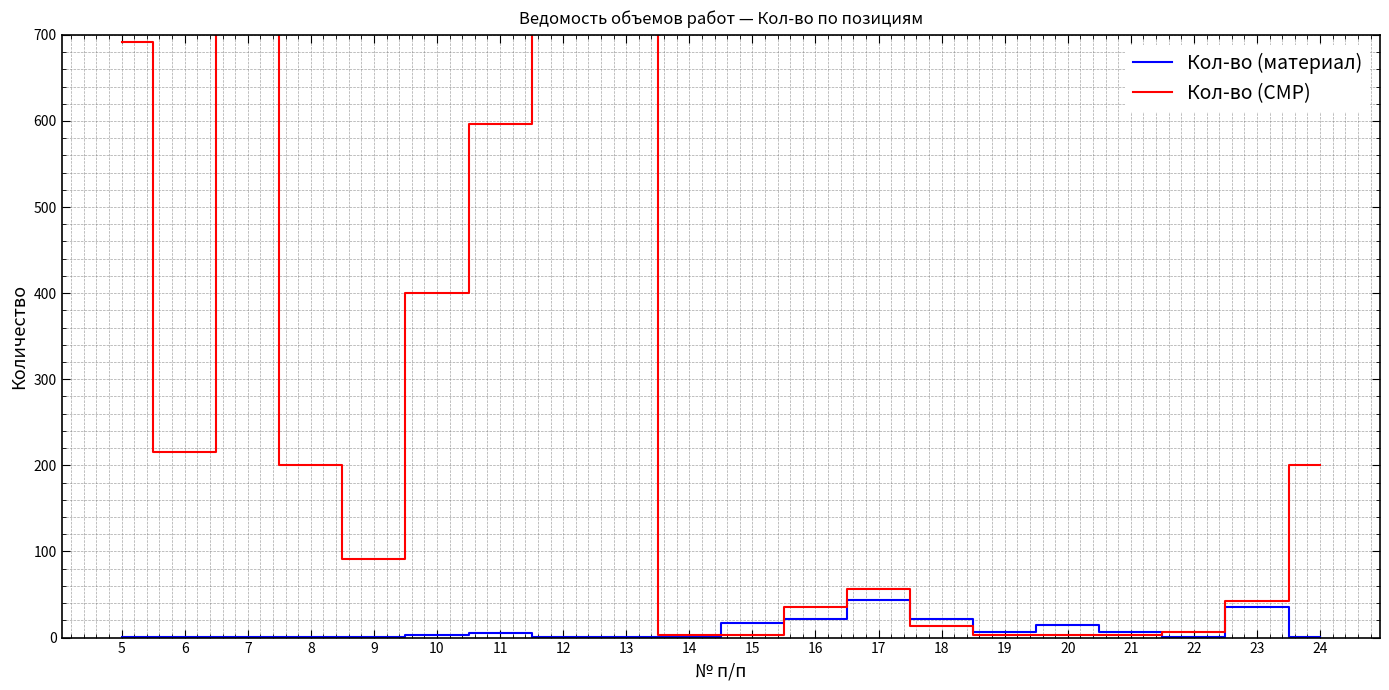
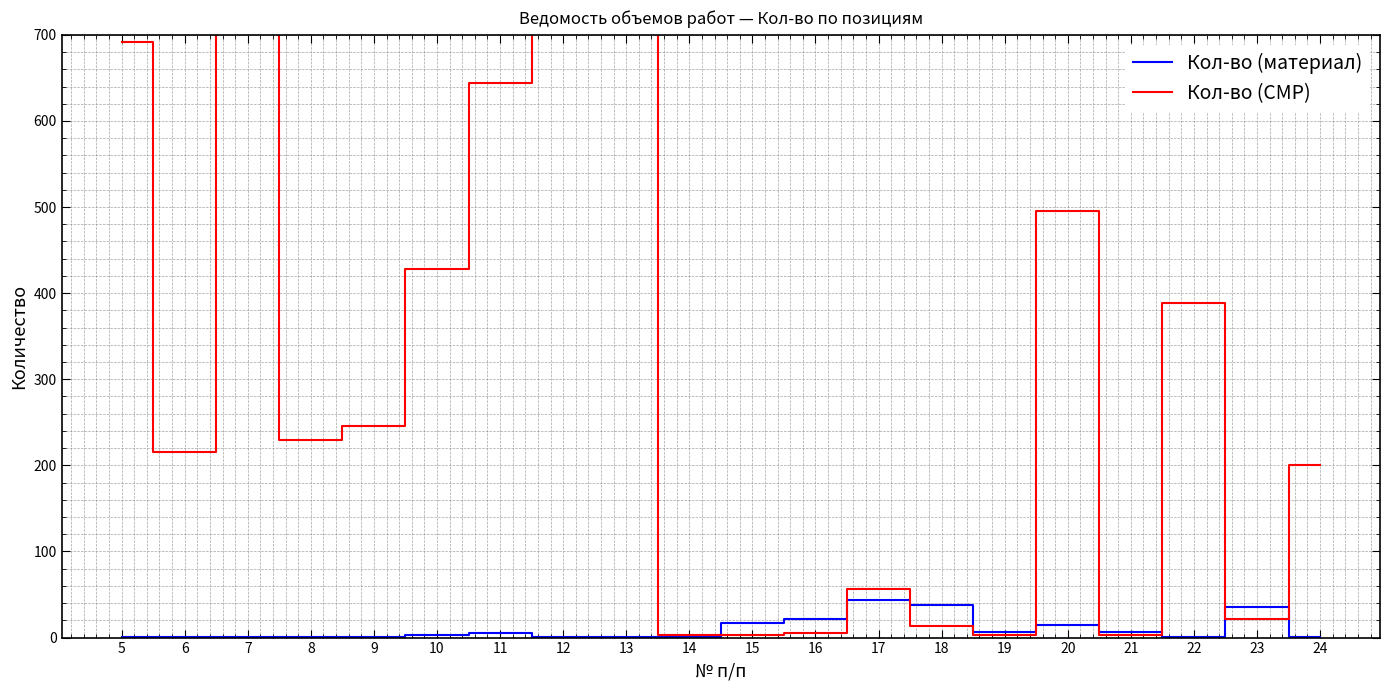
Кол-во (СМР), 8: 200 -> 230
Кол-во (СМР), 9: 90 -> 250
Кол-во (СМР), 10: 400 -> 430
Кол-во (СМР), 11: 600 -> 640
Кол-во (СМР), 16: 40 -> 10
Кол-во (материал), 18: 20 -> 40
Кол-во (СМР), 20: 0 -> 500
Кол-во (СМР), 22: 10 -> 390
Кол-во (СМР), 23: 40 -> 20
